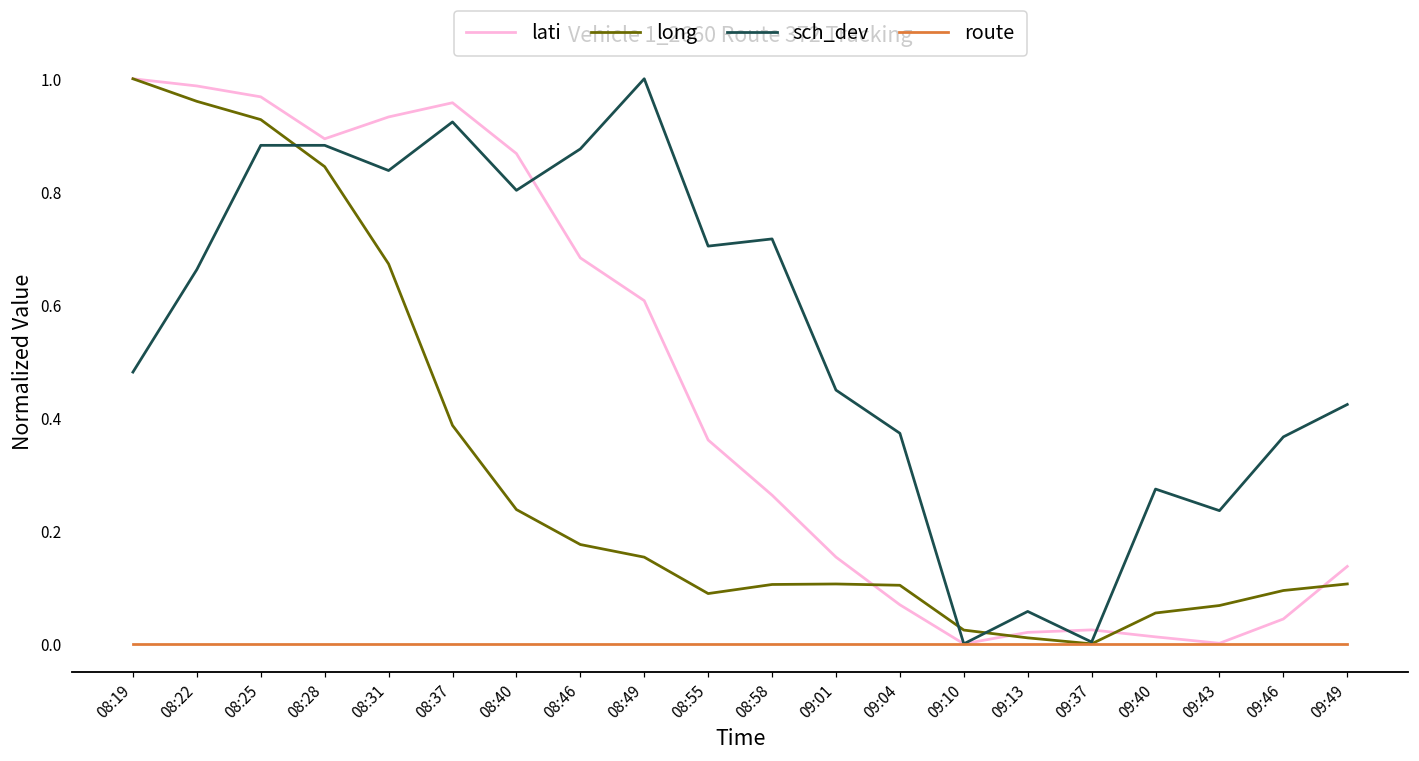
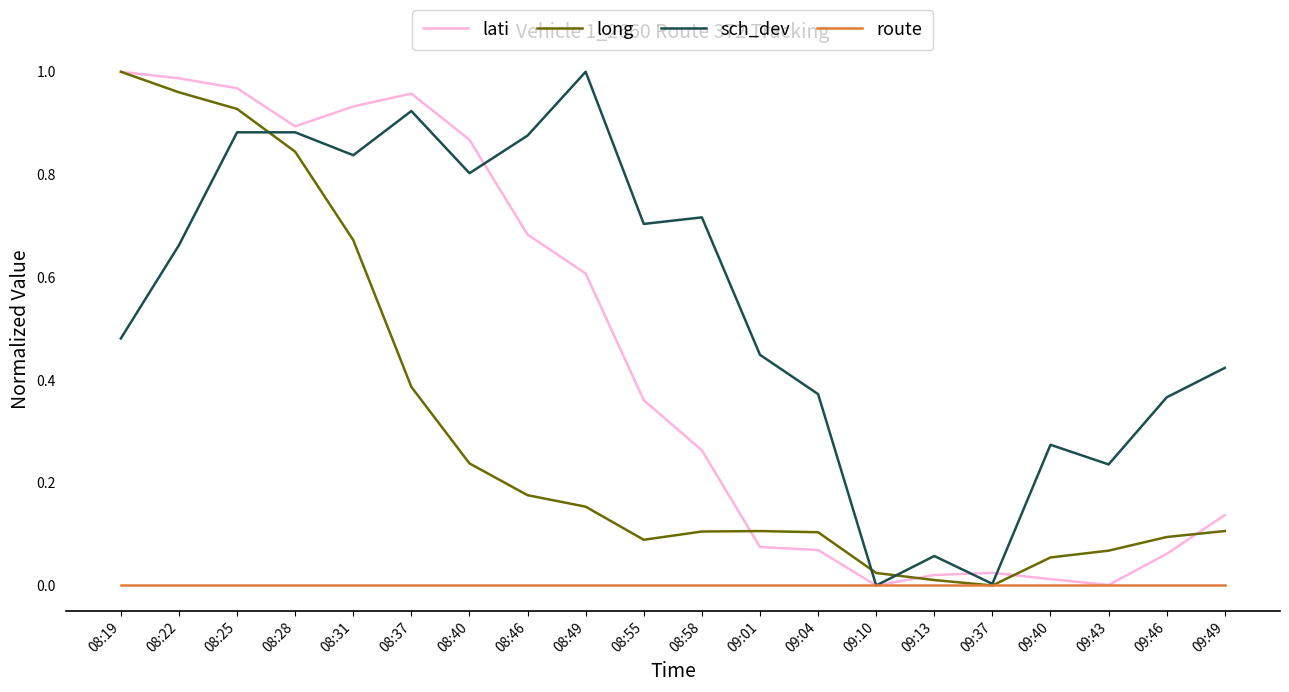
lati, 09:01: 0.15 -> 0.07
lati, 09:46: 0.04 -> 0.06
